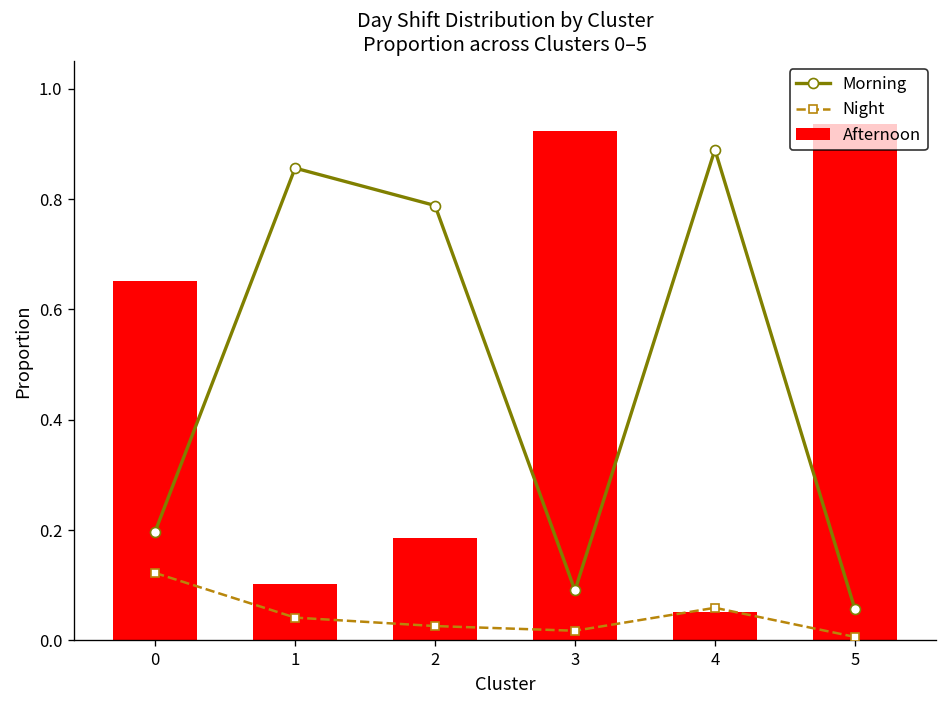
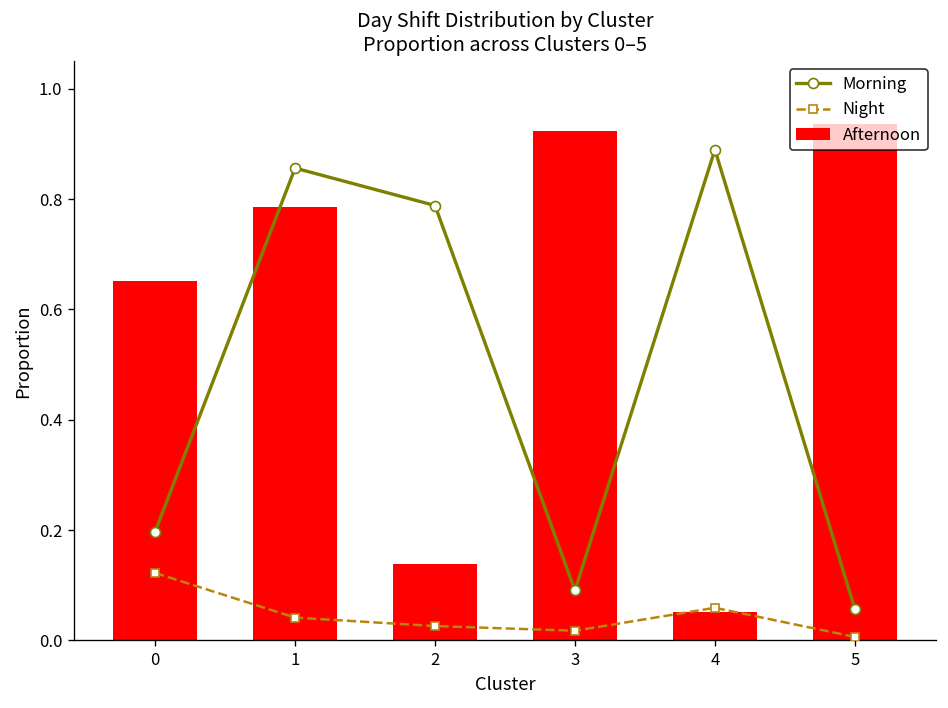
Afternoon, 1: 0.10 -> 0.79
Afternoon, 2: 0.19 -> 0.14
